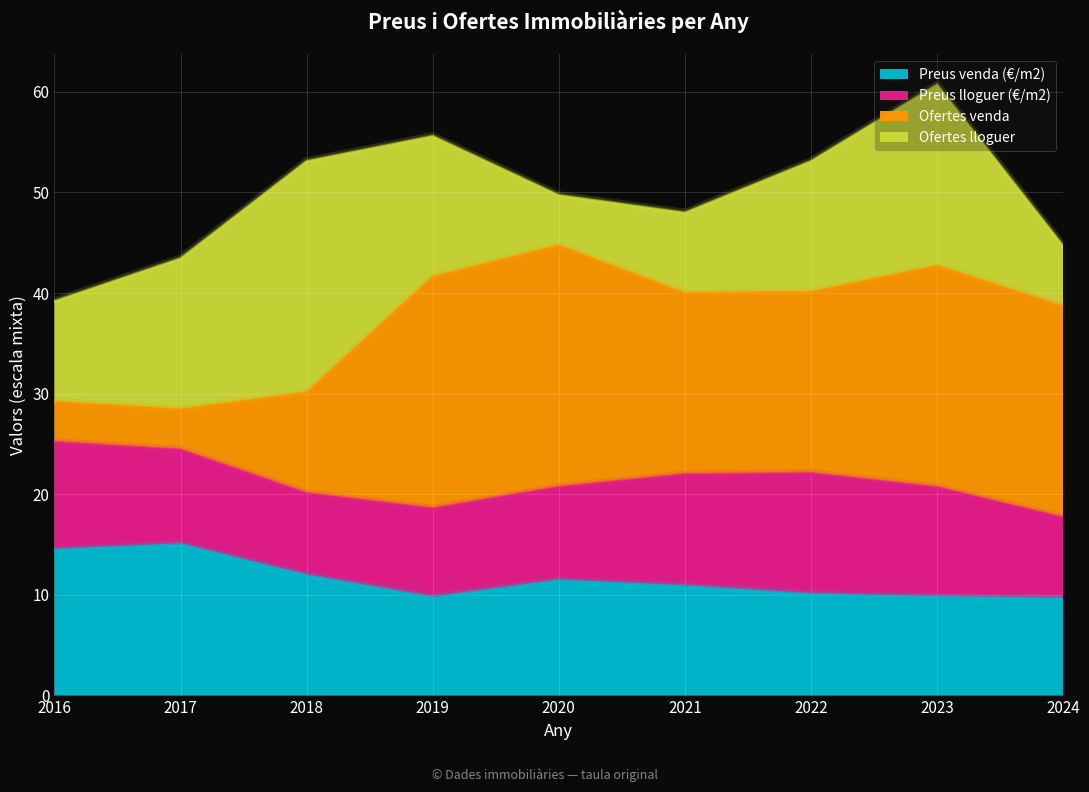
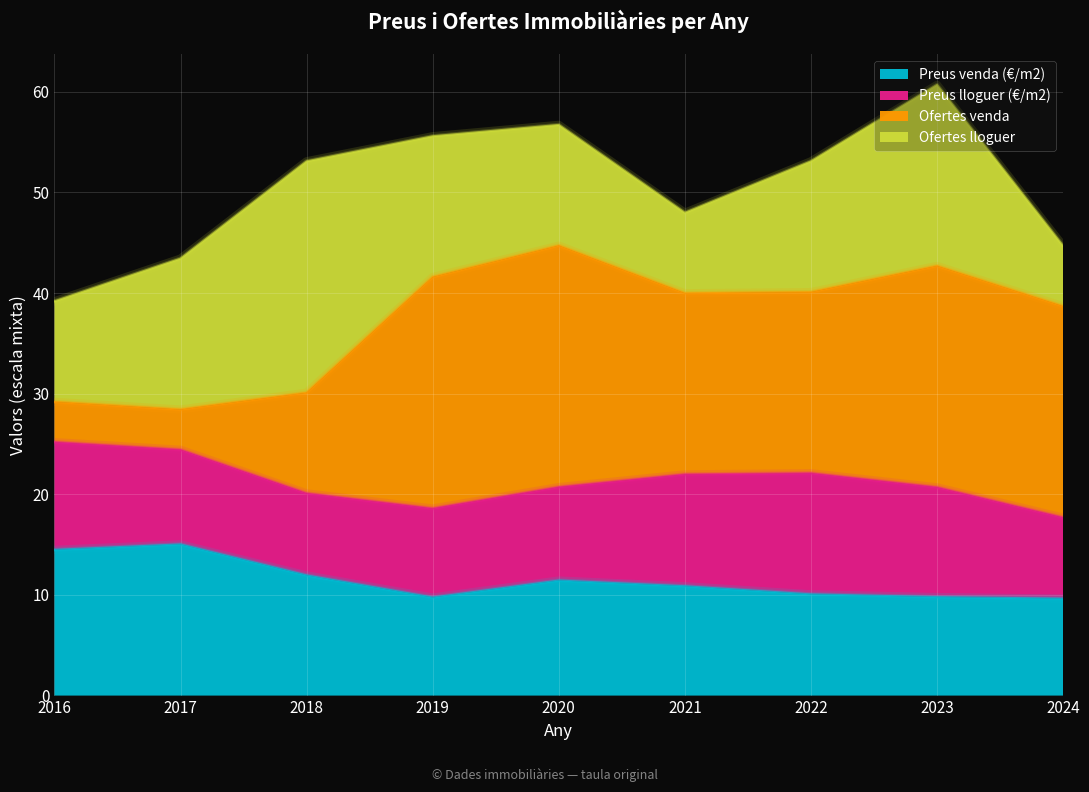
Ofertes lloguer, 2020: 5 -> 12
